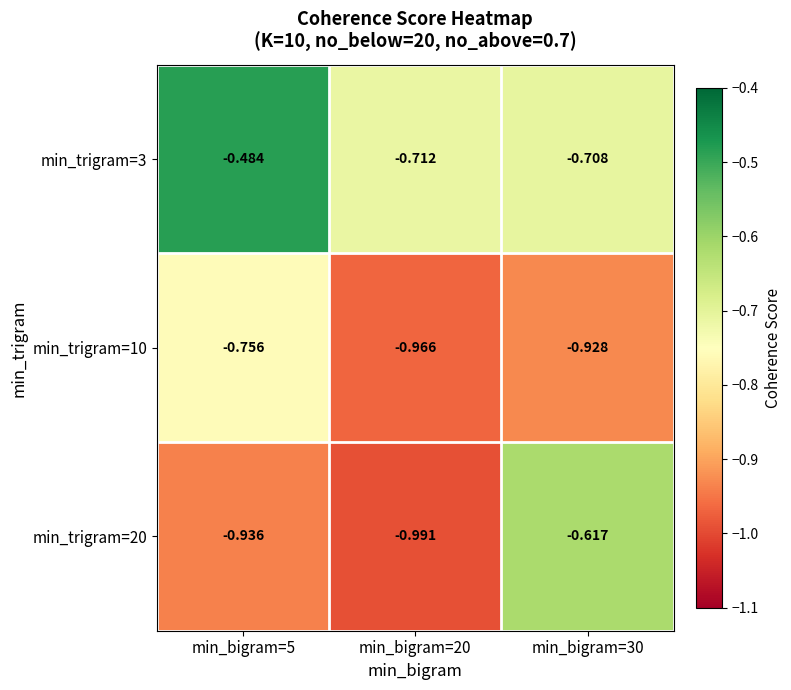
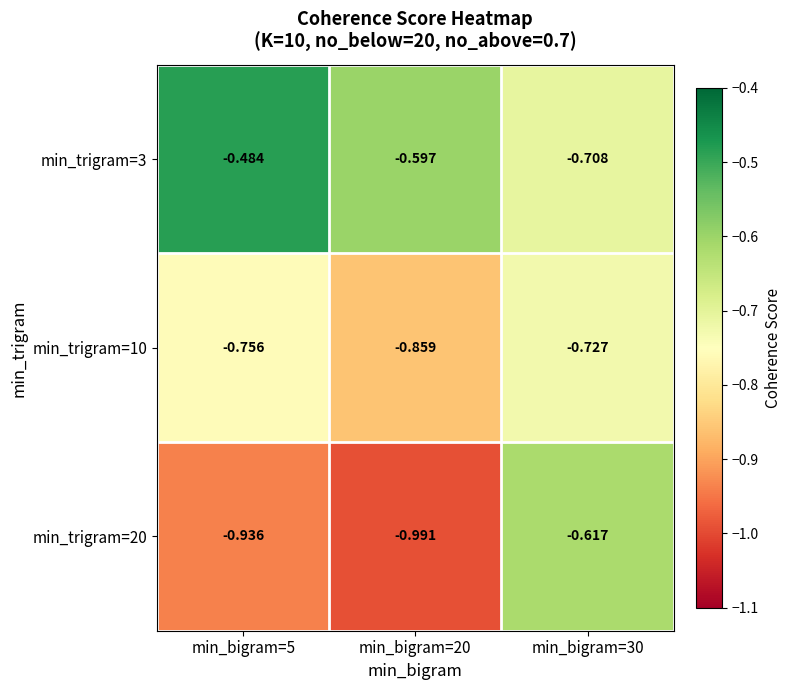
min_trigram=3, min_bigram=20: -0.712 -> -0.597
min_trigram=10, min_bigram=20: -0.966 -> -0.859
min_trigram=10, min_bigram=30: -0.928 -> -0.727
